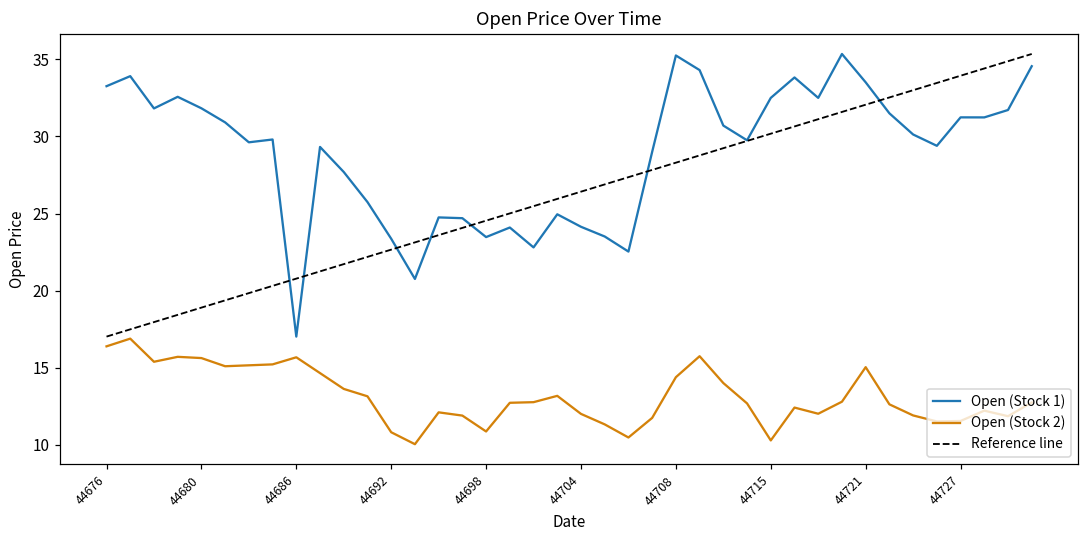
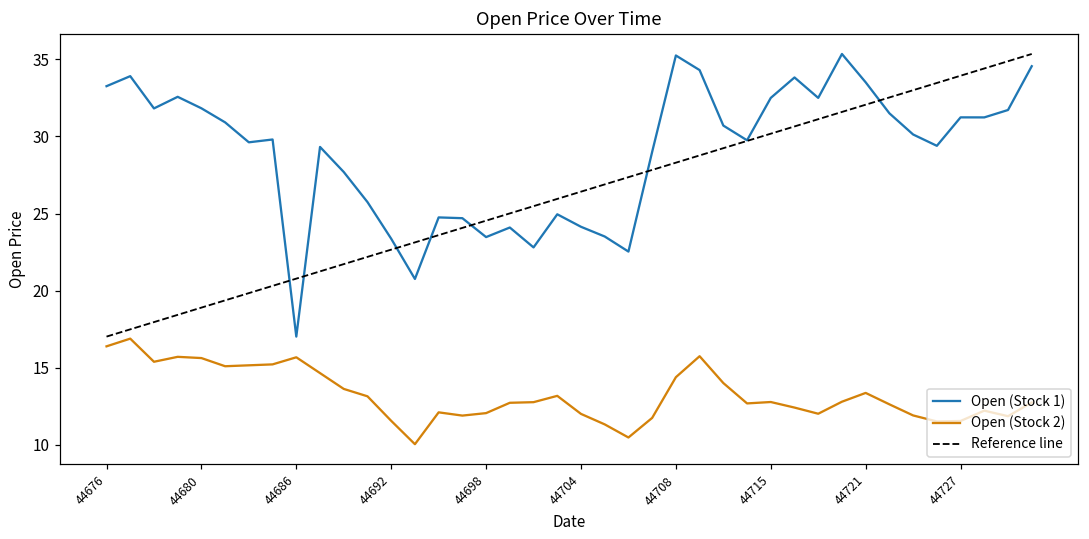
Open (Stock 2), 44692: 10.8 -> 11.6
Open (Stock 2), 44698: 10.9 -> 12.1
Open (Stock 2), 44715: 10.3 -> 12.8
Open (Stock 2), 44721: 15.0 -> 13.4
